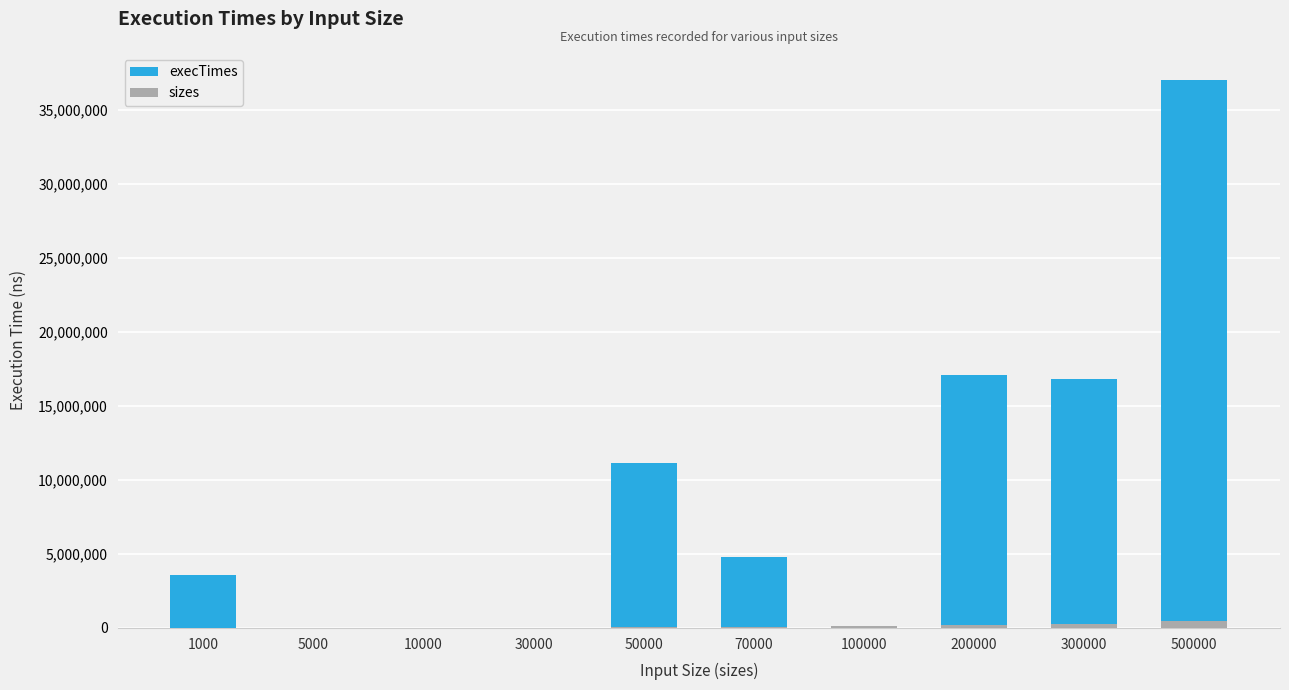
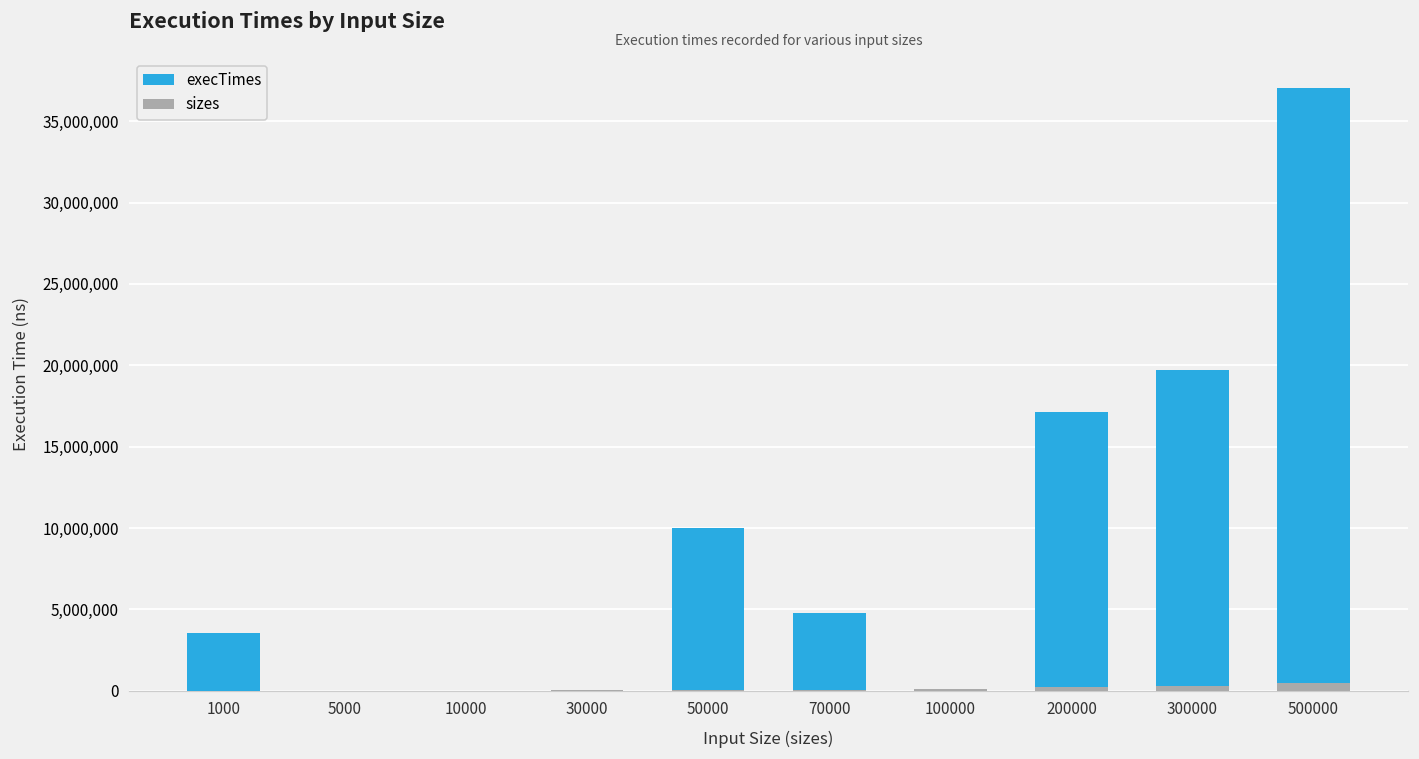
execTimes, 50000: 11,200,000 -> 10,000,000
execTimes, 300000: 16,800,000 -> 19,700,000
